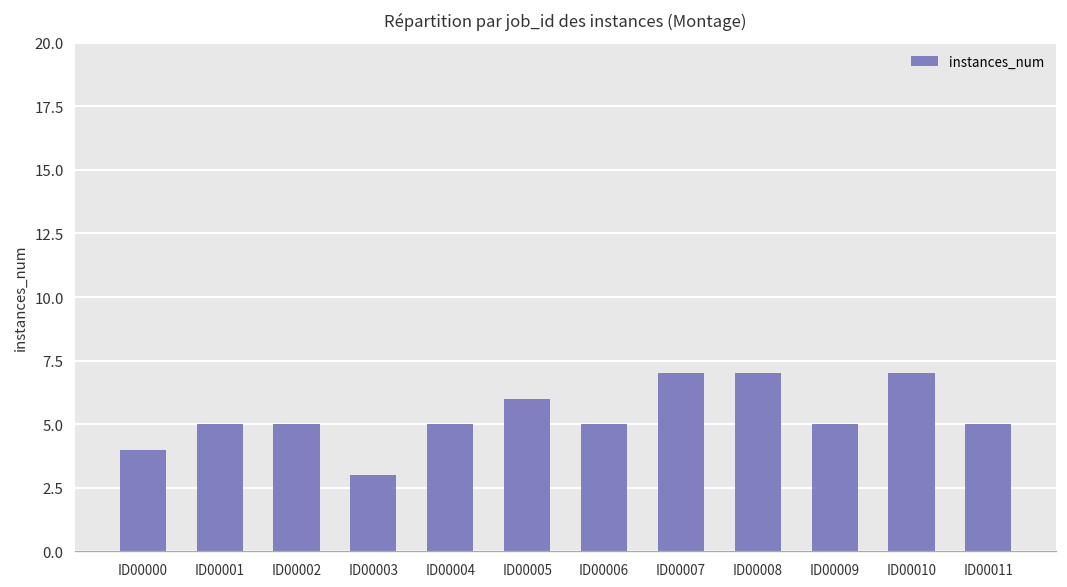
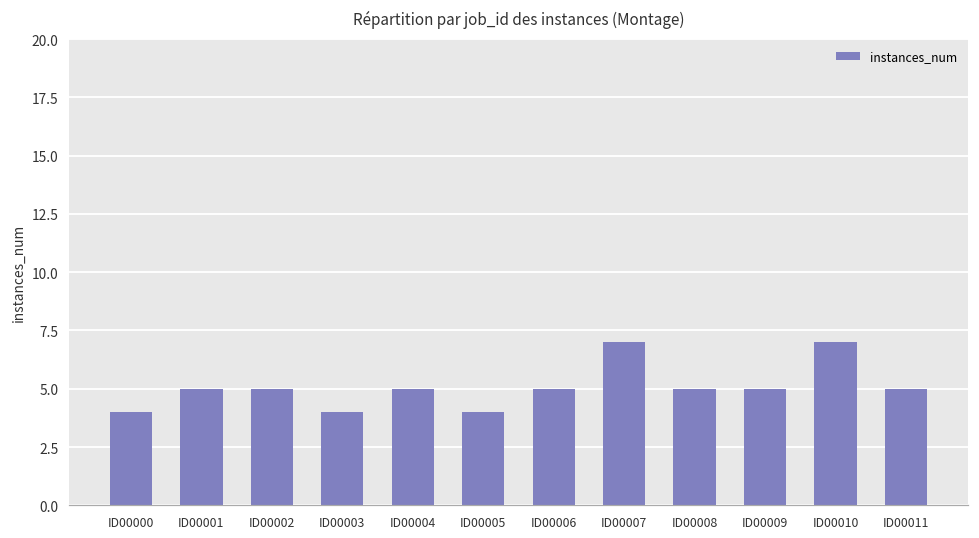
ID00003: 3 -> 4
ID00005: 6 -> 4
ID00008: 7 -> 5
